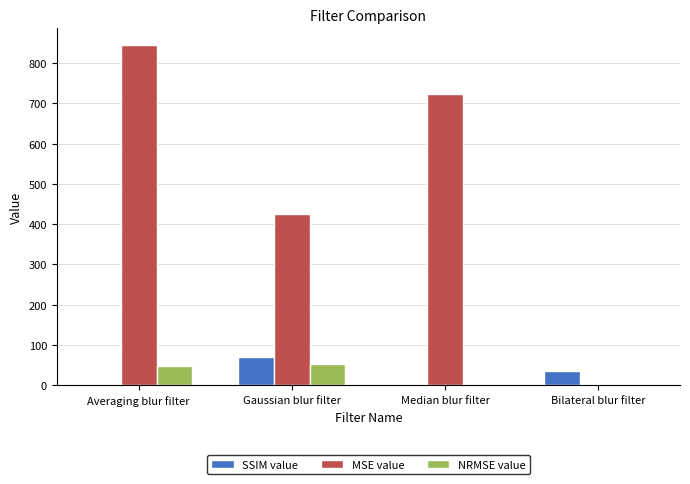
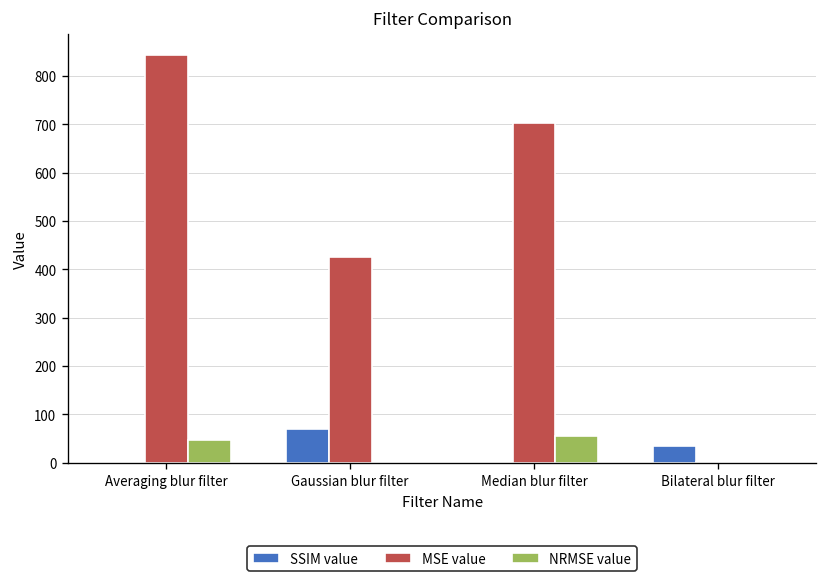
NRMSE value, Gaussian blur filter: 50 -> 0
MSE value, Median blur filter: 720 -> 700
NRMSE value, Median blur filter: 0 -> 60
